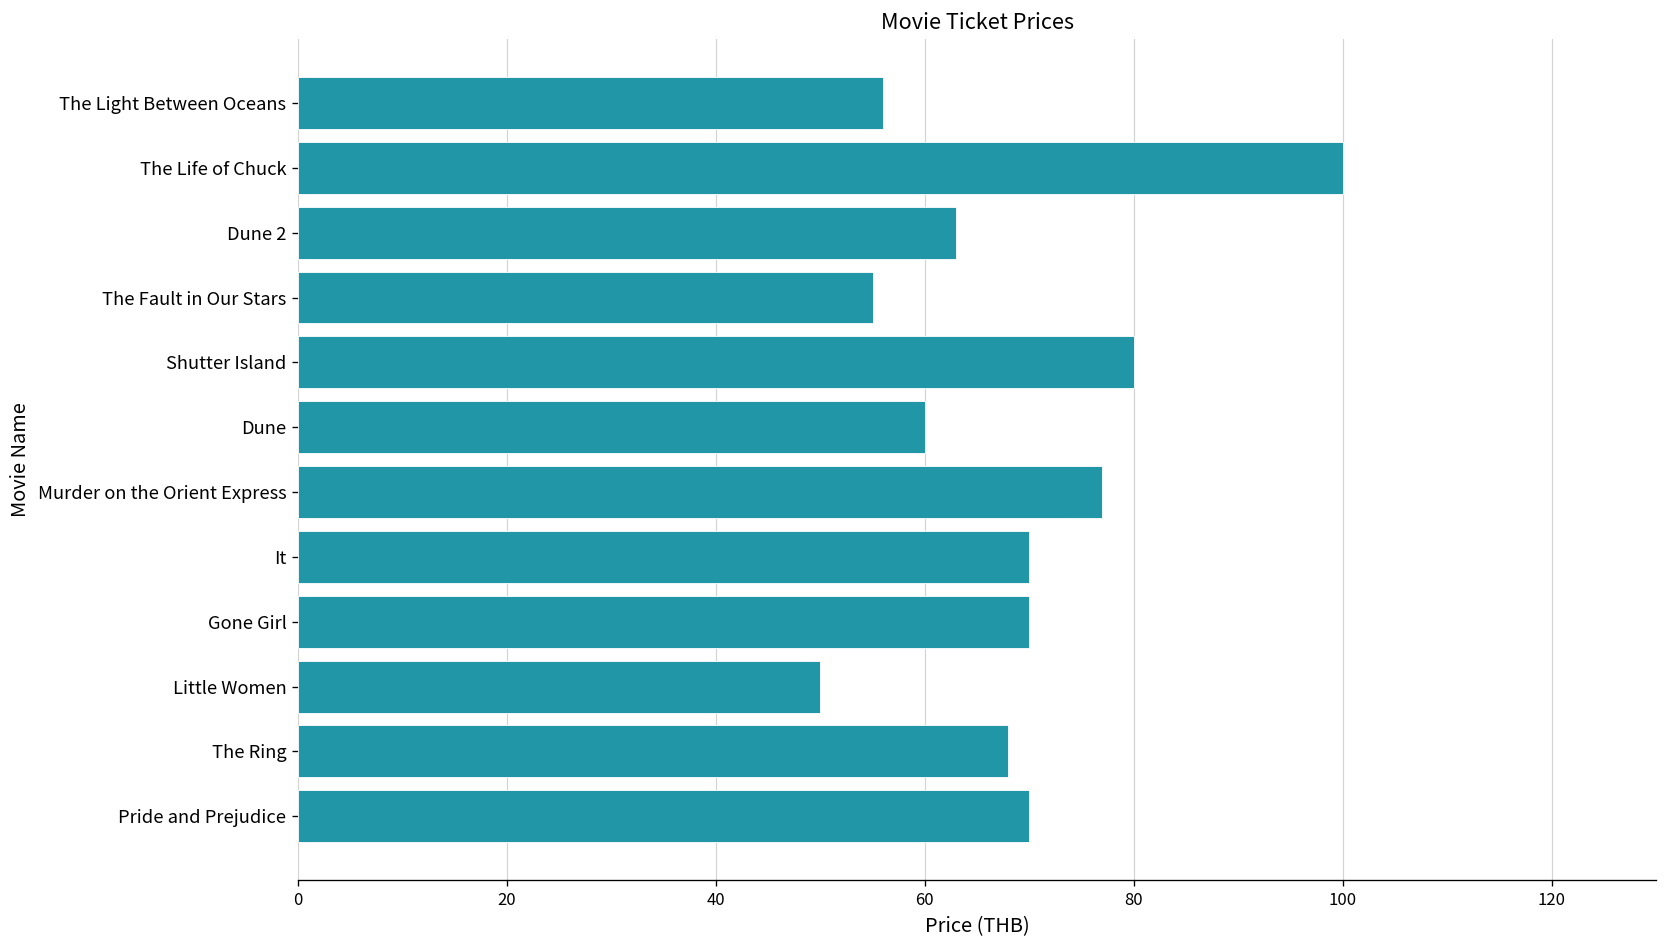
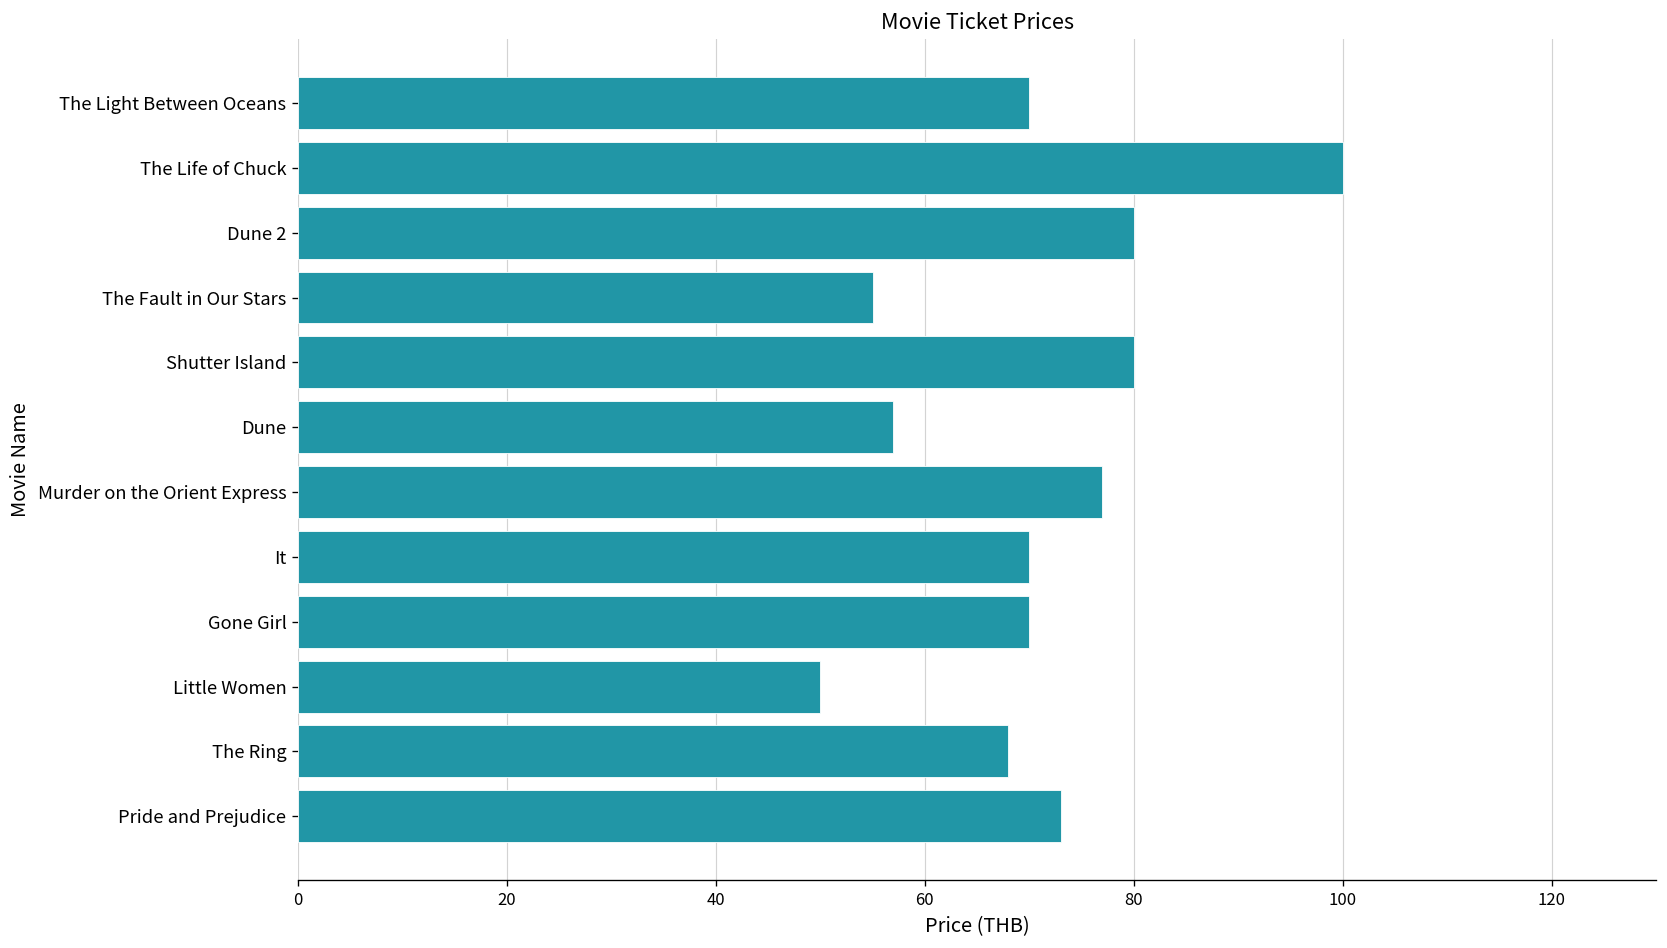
The Light Between Oceans: 56 -> 70
Dune 2: 63 -> 80
Dune: 60 -> 57
Pride and Prejudice: 70 -> 73
